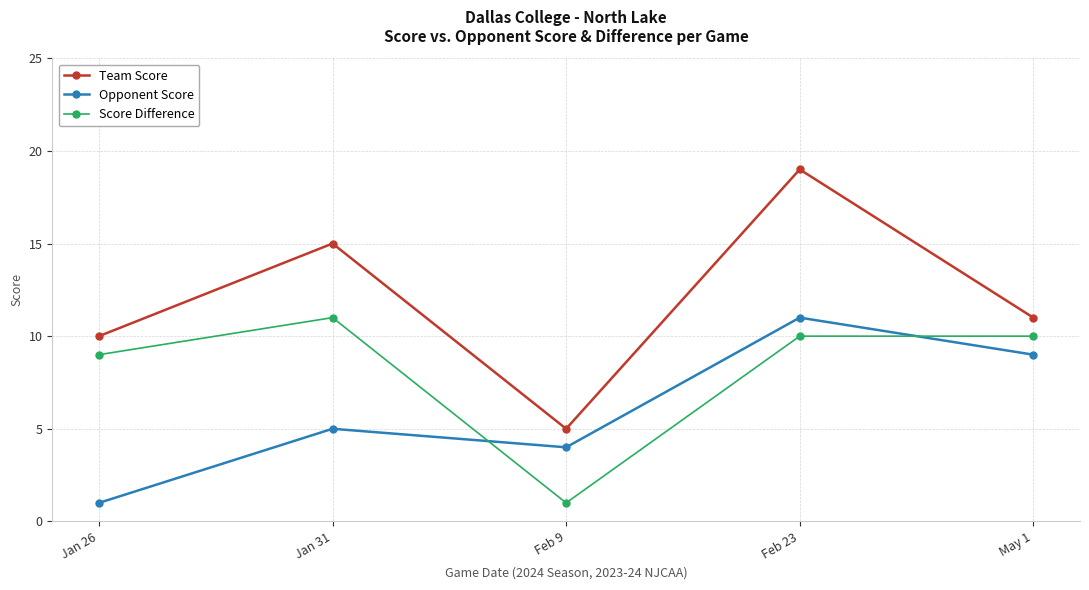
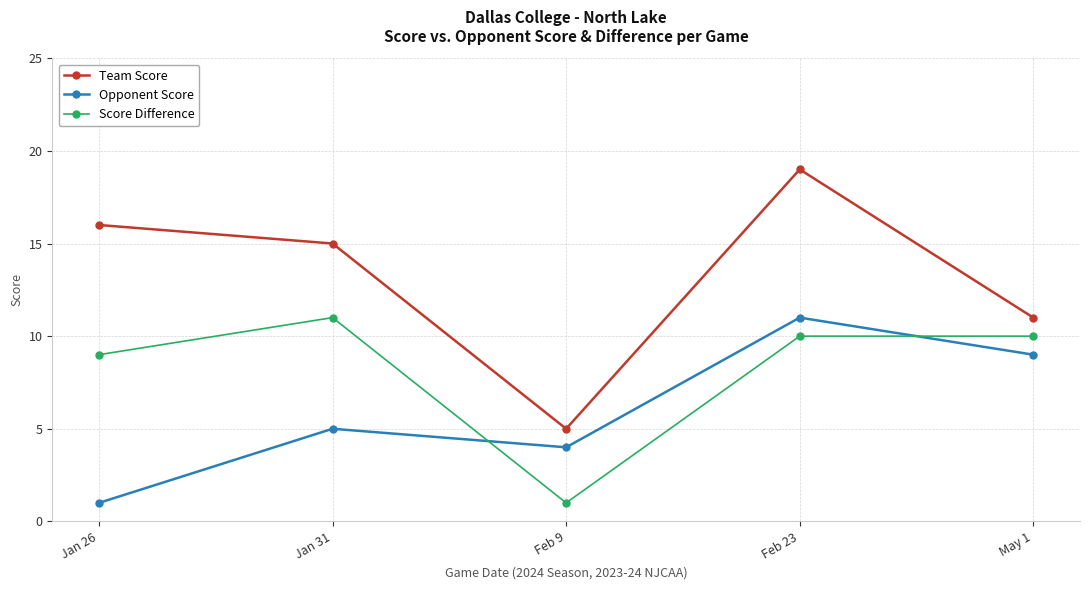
Team Score, Jan 26: 10 -> 16
